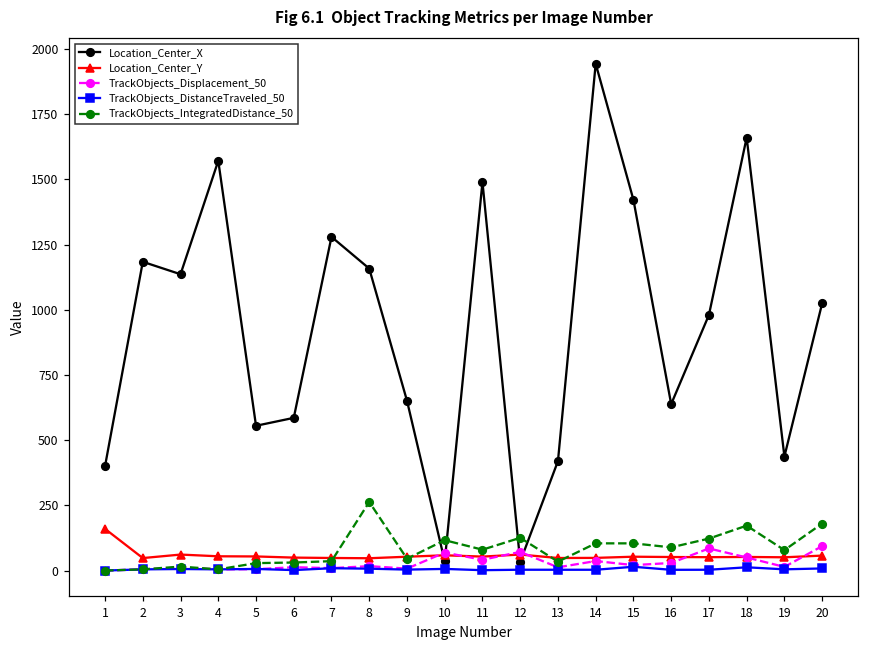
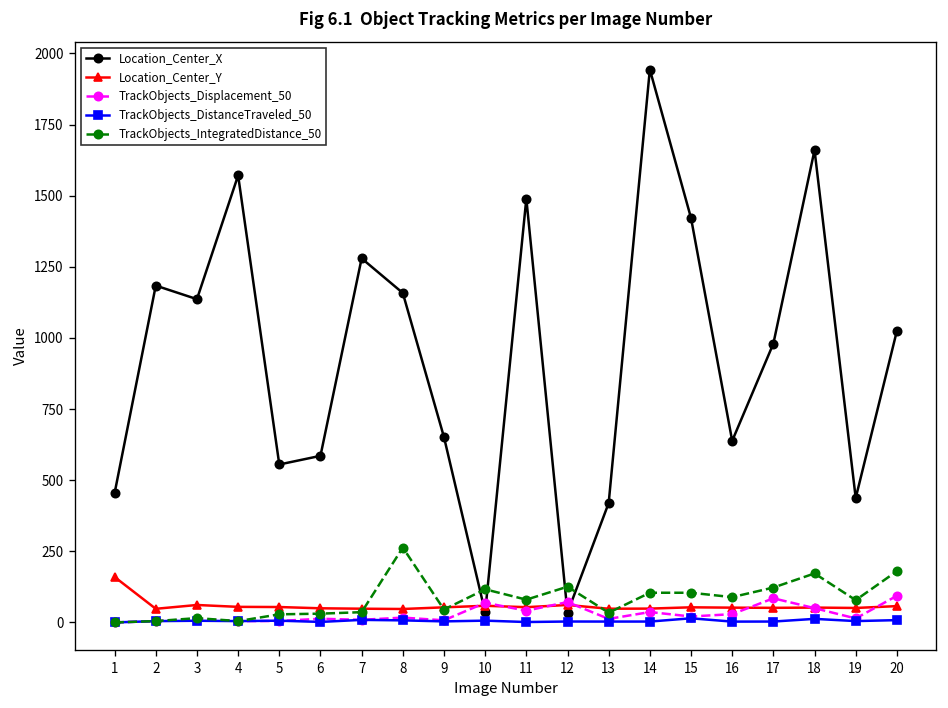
Location_Center_X, 1: 400 -> 450
